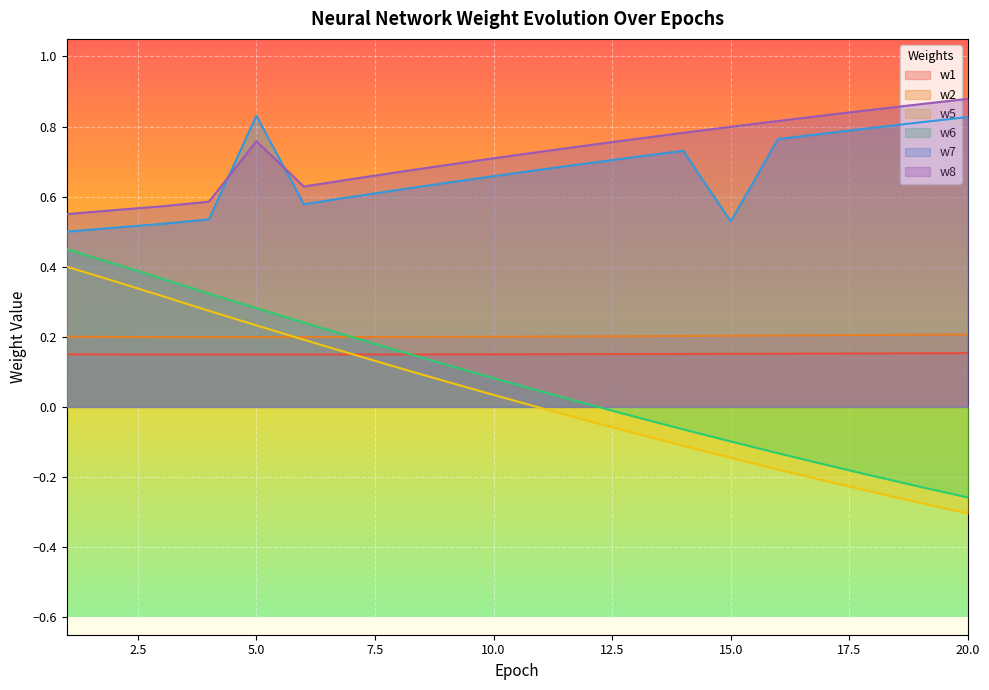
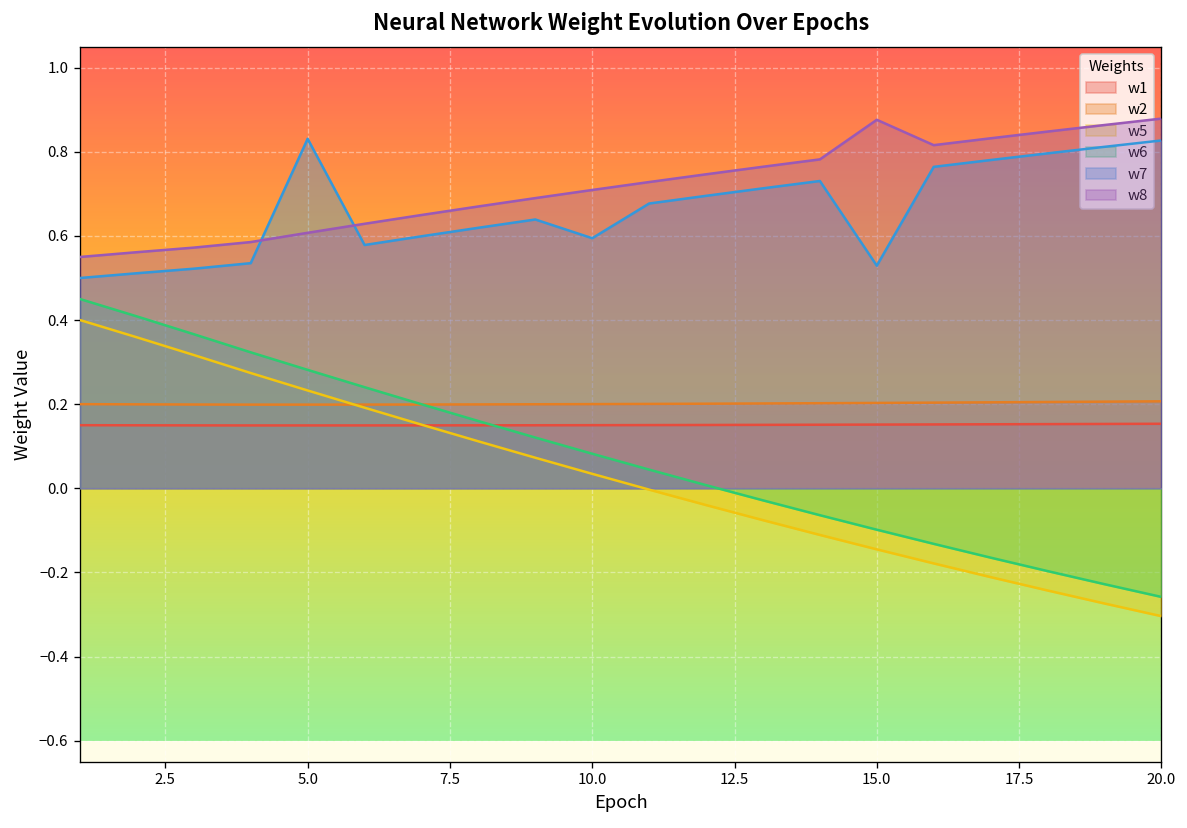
w8, 5.0: 0.76 -> 0.61
w7, 10.0: 0.66 -> 0.59
w8, 15.0: 0.80 -> 0.88
